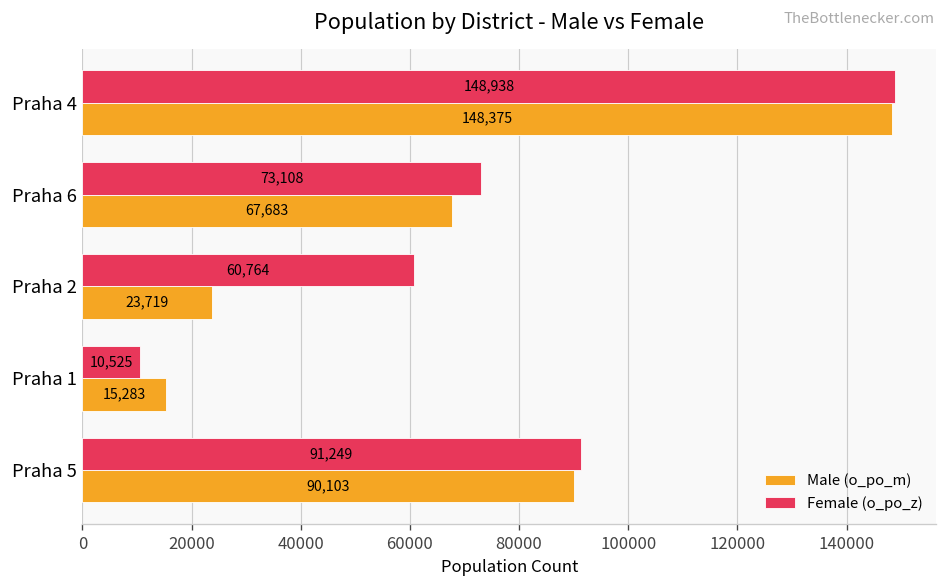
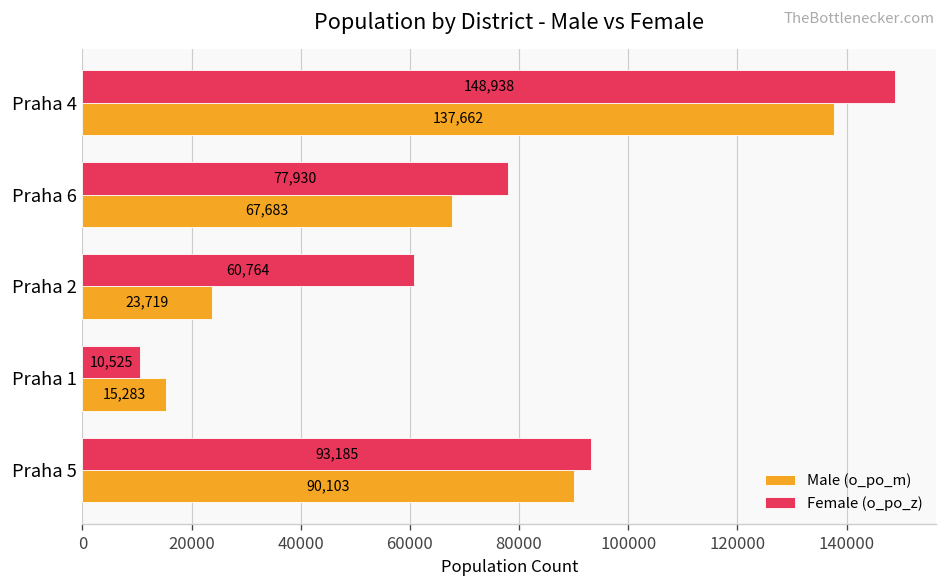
Male (o_po_m), Praha 4: 148,375 -> 137,662
Female (o_po_z), Praha 6: 73,108 -> 77,930
Female (o_po_z), Praha 5: 91,249 -> 93,185
